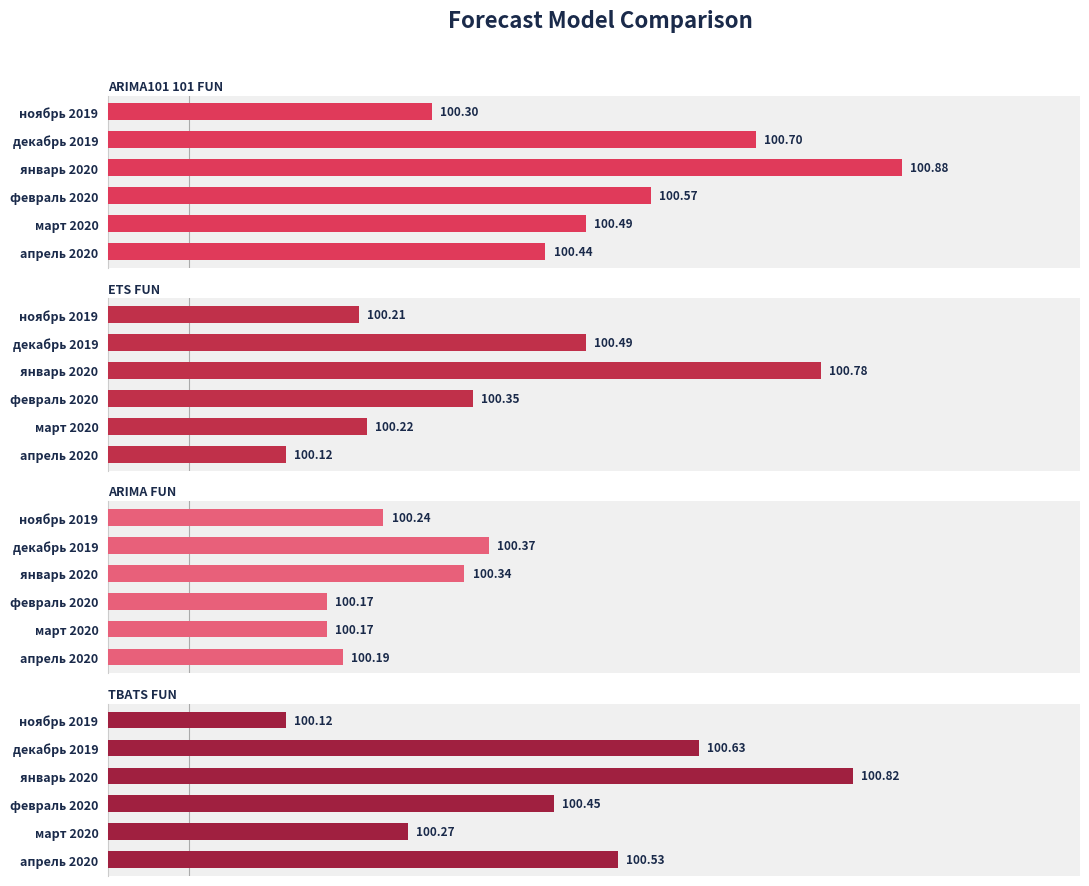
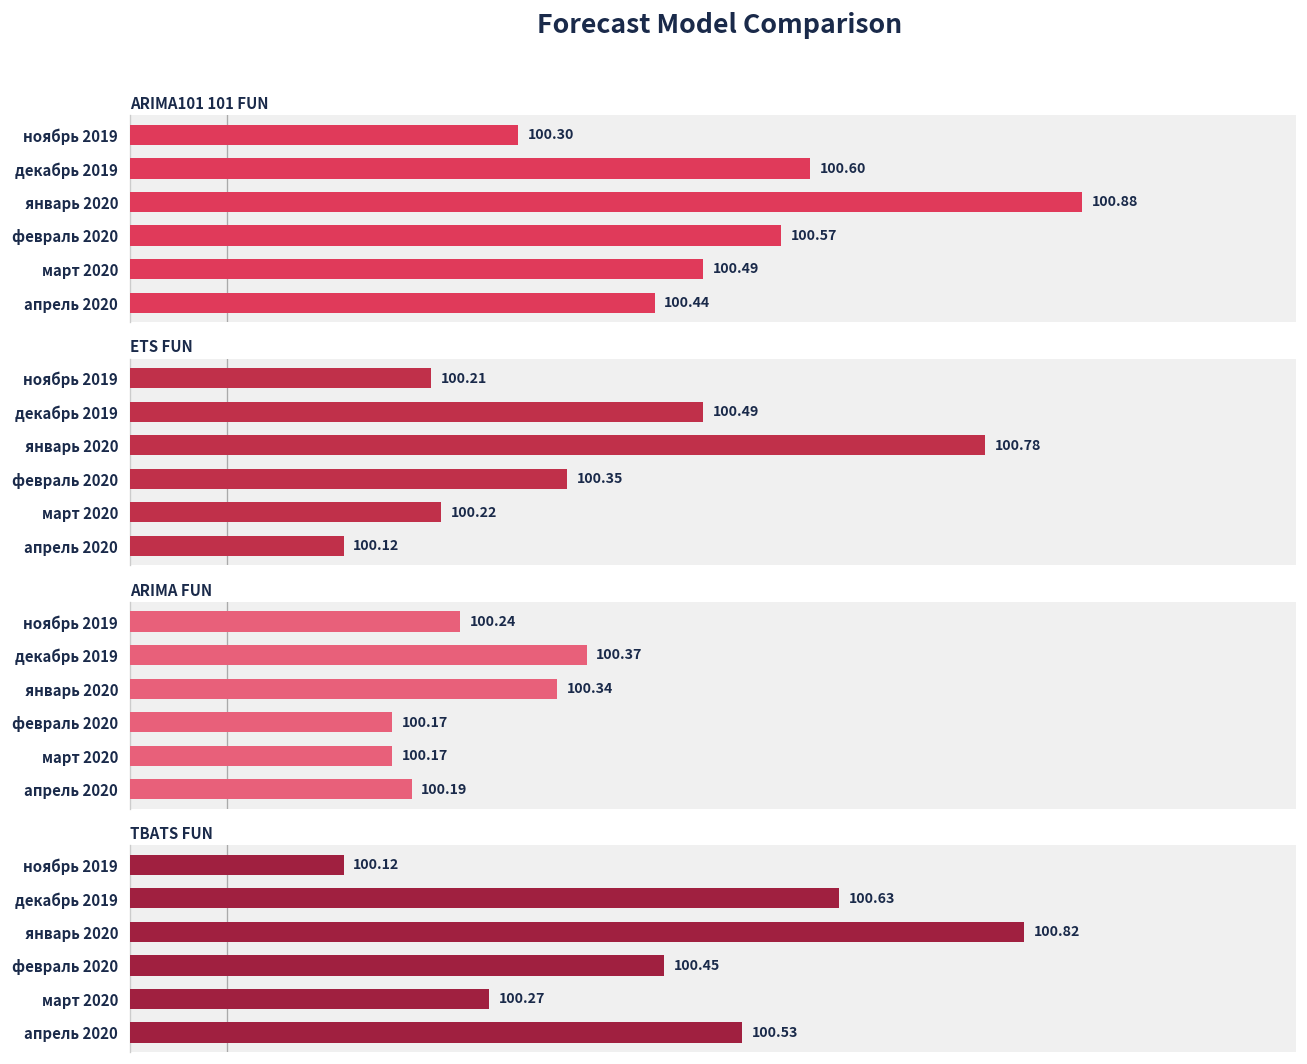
ARIMA101 101 FUN, декабрь 2019: 100.70 -> 100.60
